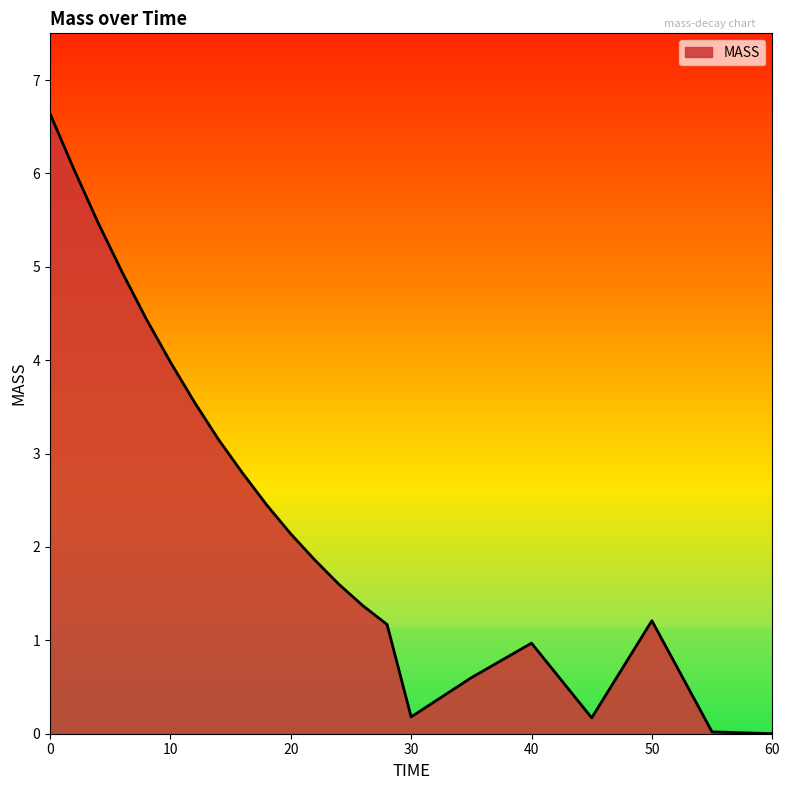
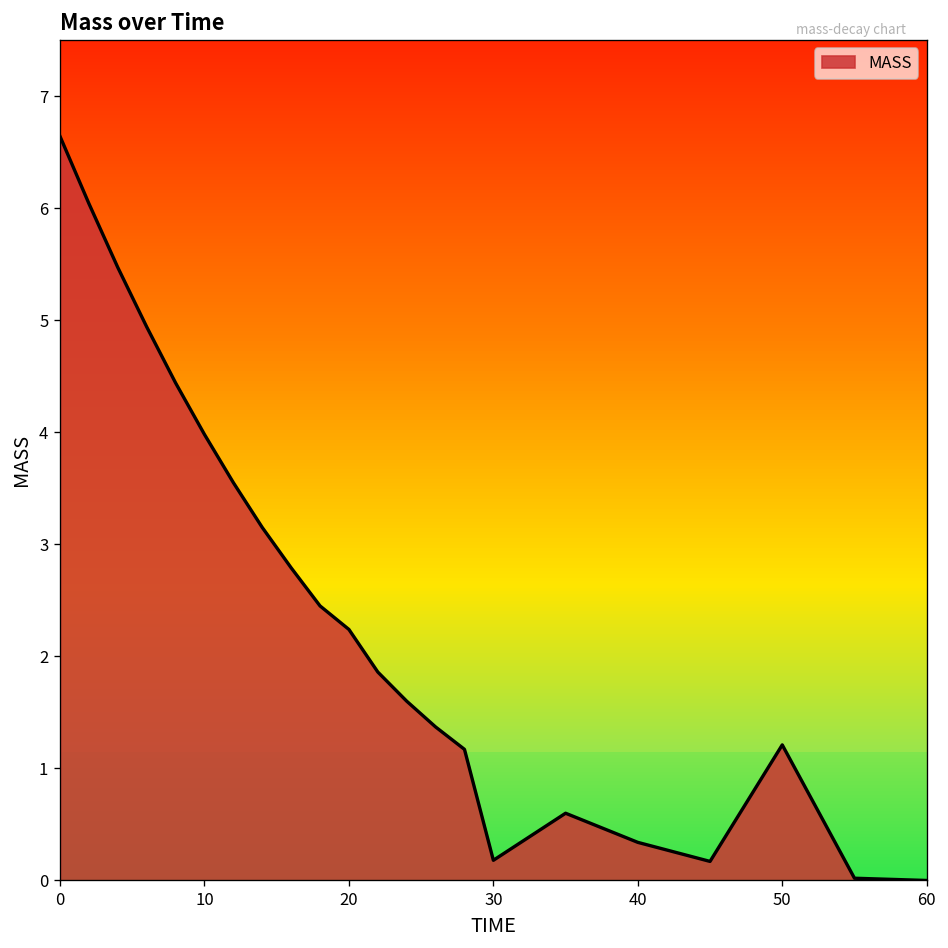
20: 2.1 -> 2.2
40: 1.0 -> 0.3
